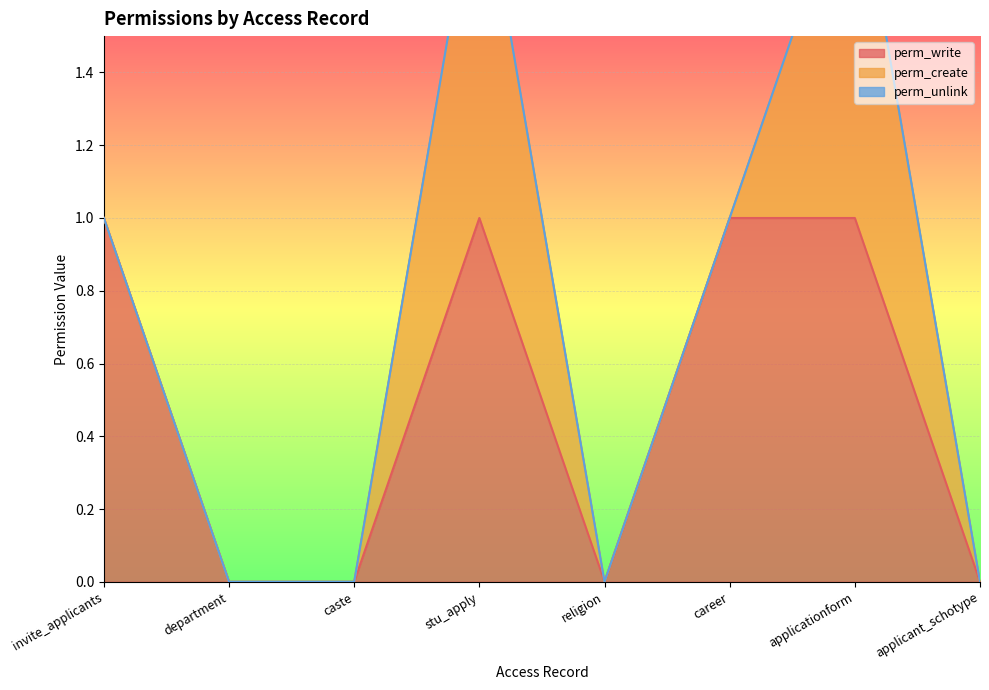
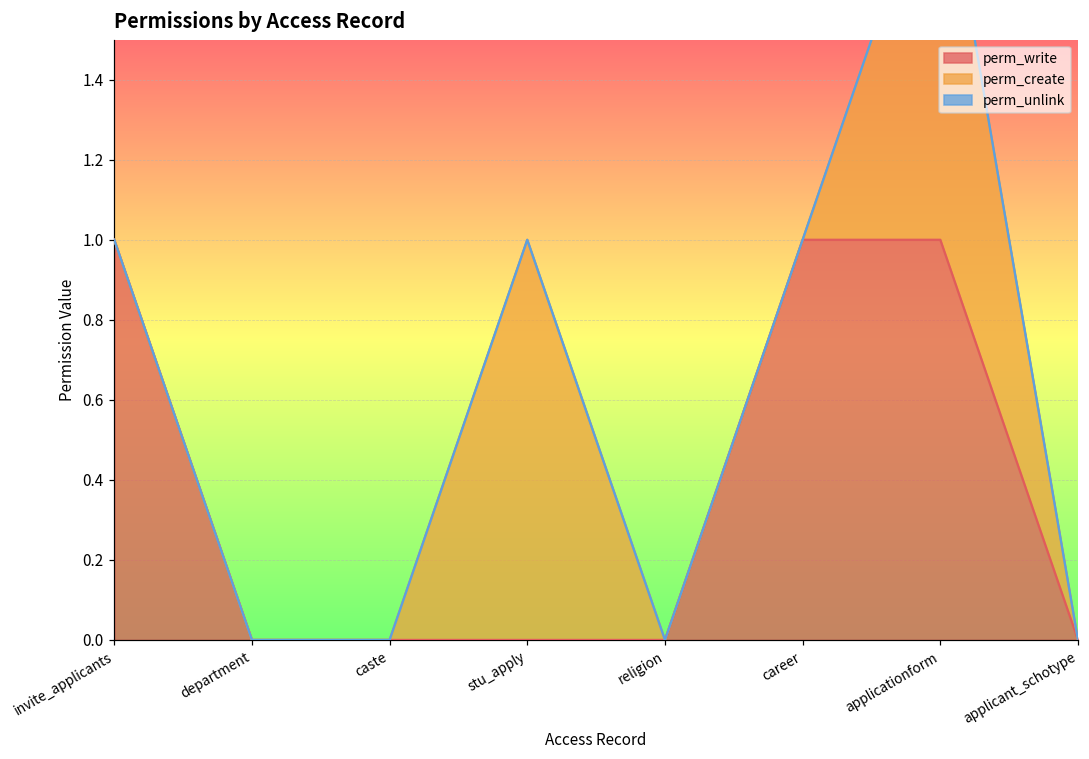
perm_write, stu_apply: 1 -> 0
